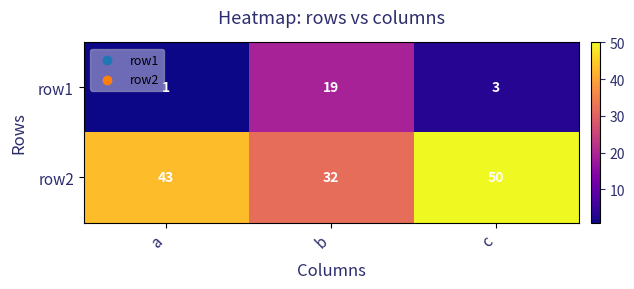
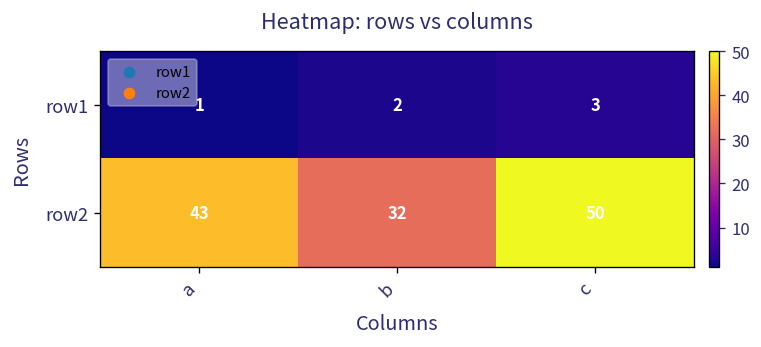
row1, b: 19 -> 2
